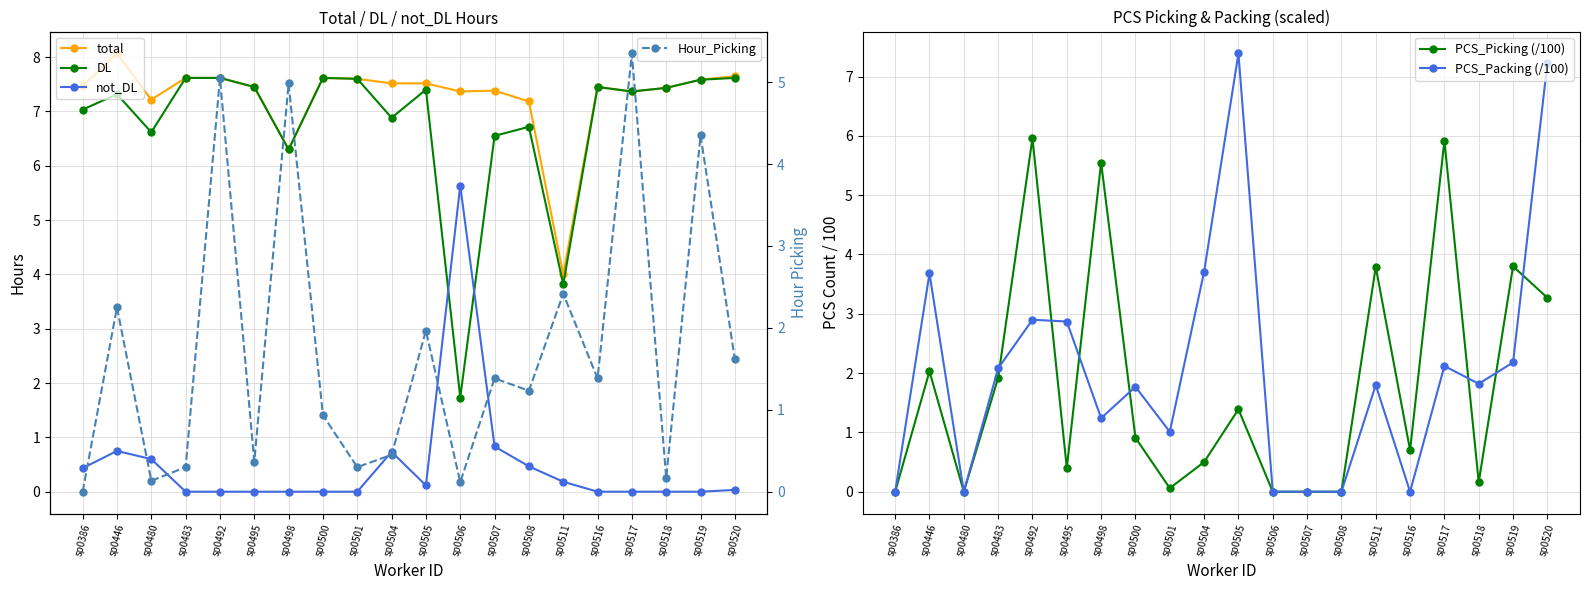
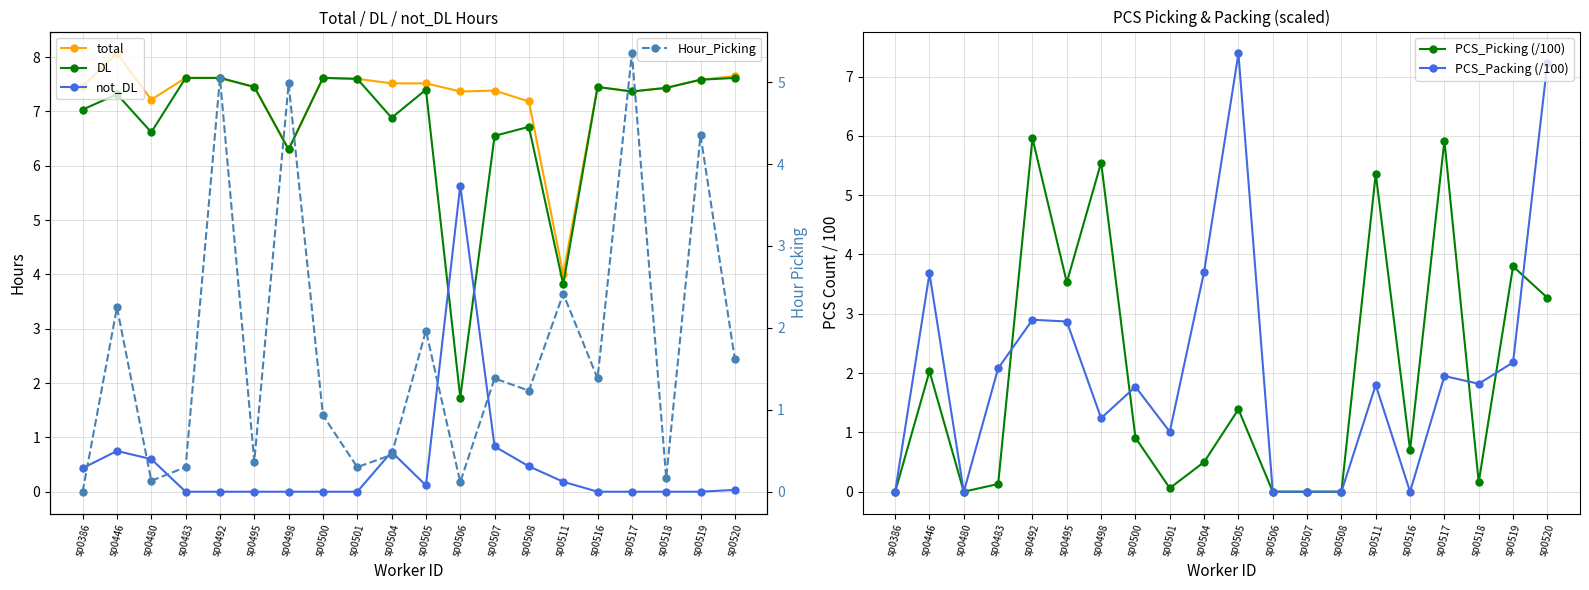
PCS Picking & Packing (scaled), PCS_Picking (/100), sp0483: 1.9 -> 0.1
PCS Picking & Packing (scaled), PCS_Picking (/100), sp0495: 0.4 -> 3.5
PCS Picking & Packing (scaled), PCS_Picking (/100), sp0511: 3.8 -> 5.4
PCS Picking & Packing (scaled), PCS_Packing (/100), sp0517: 2.1 -> 2.0
